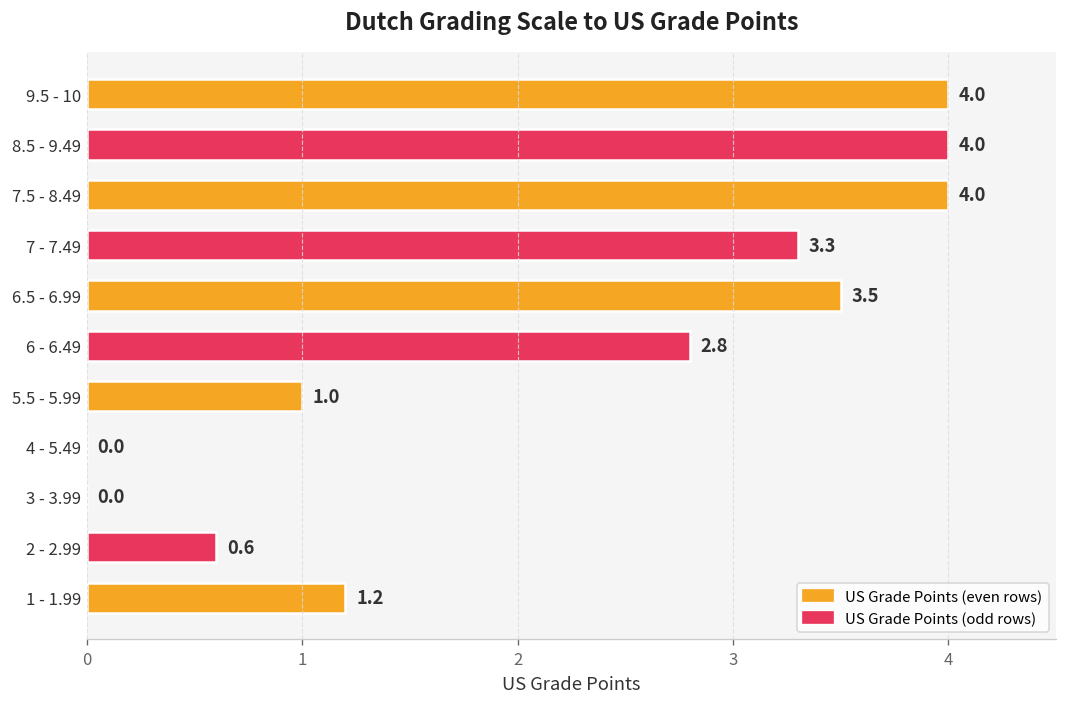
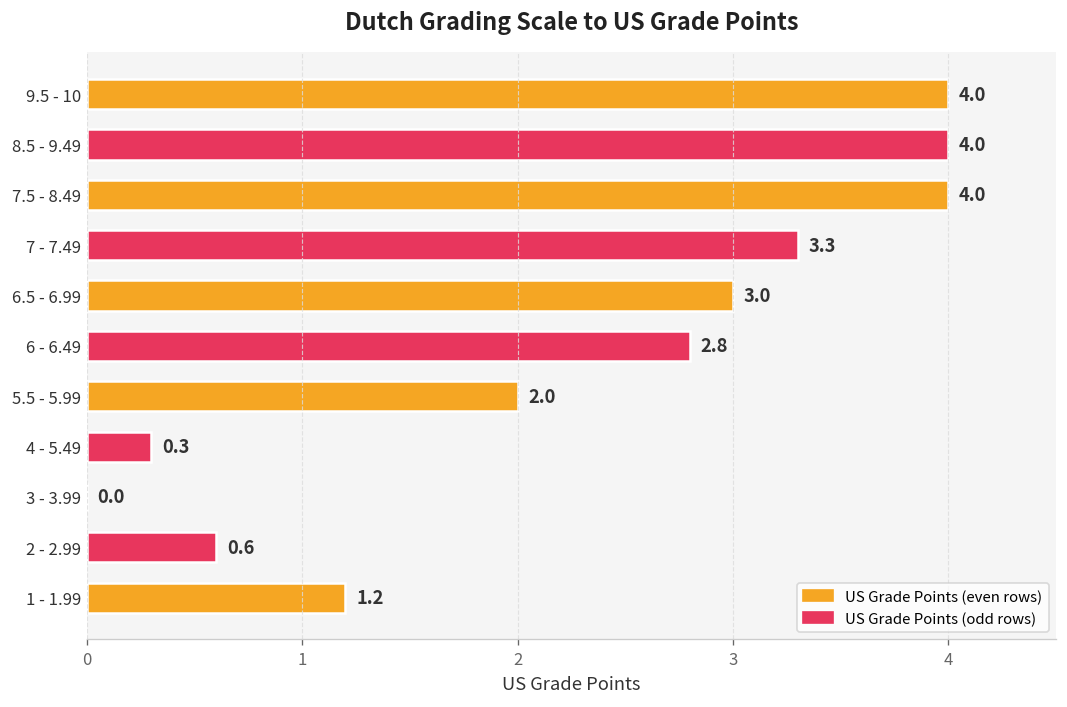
6.5 - 6.99: 3.5 -> 3.0
5.5 - 5.99: 1.0 -> 2.0
4 - 5.49: 0.0 -> 0.3
